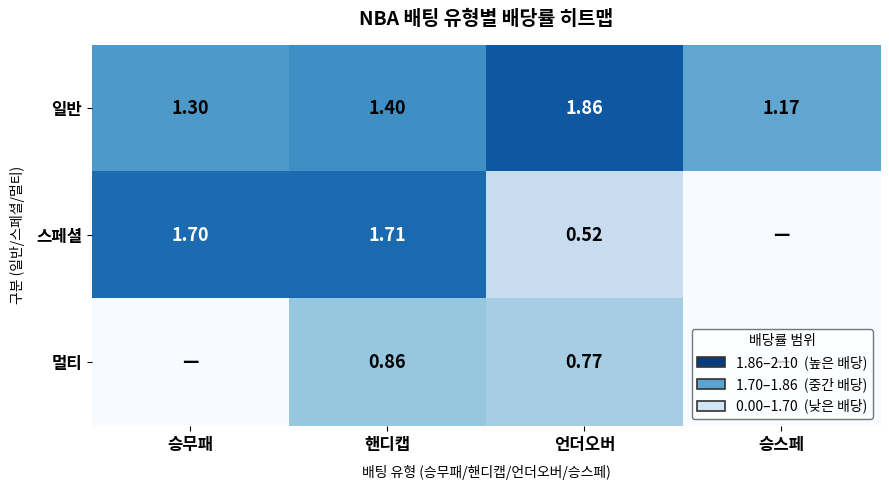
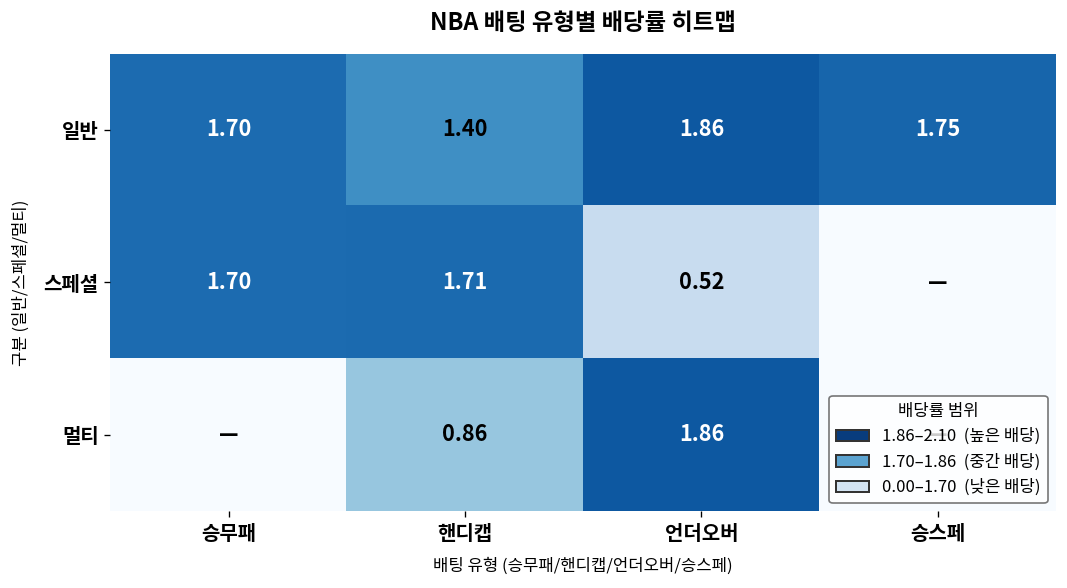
일반, 승무패: 1.30 -> 1.70
일반, 승스페: 1.17 -> 1.75
멀티, 언더오버: 0.77 -> 1.86
